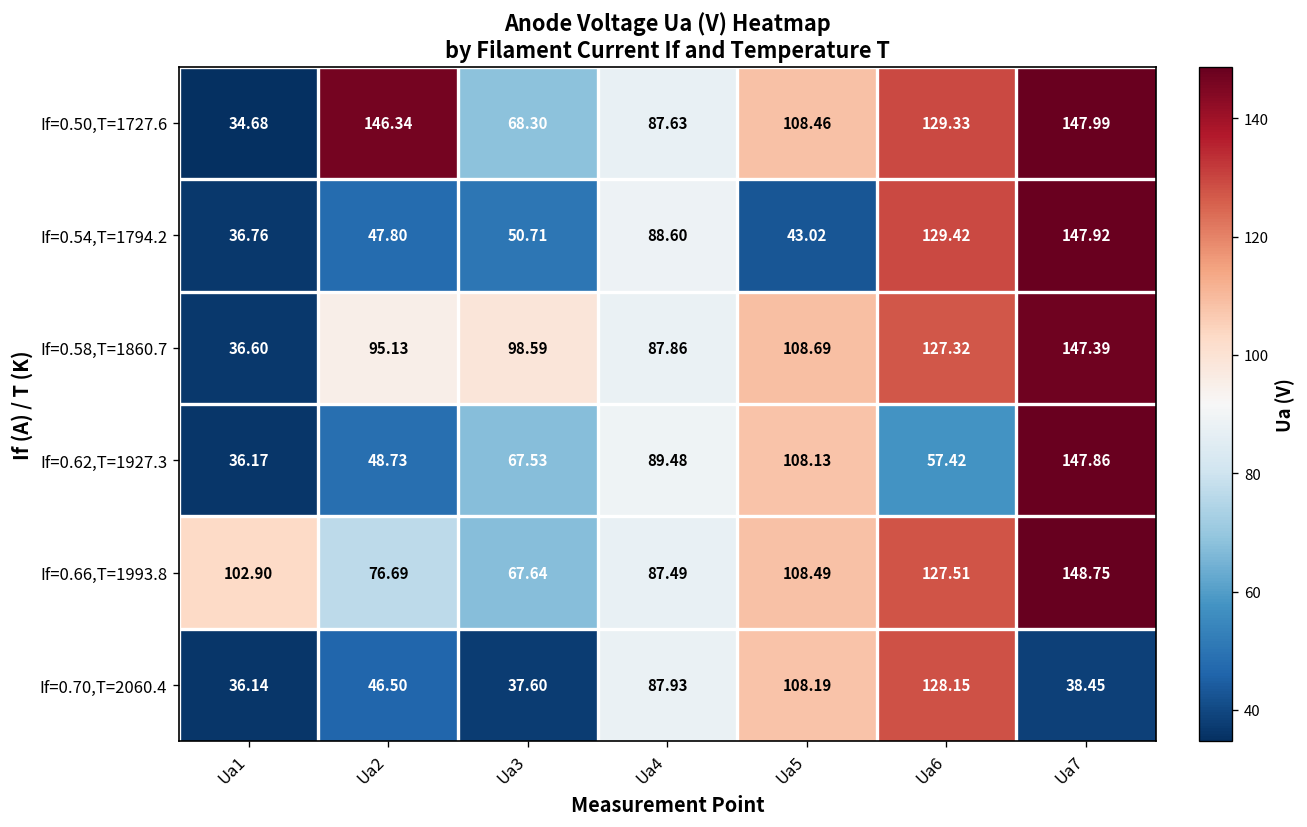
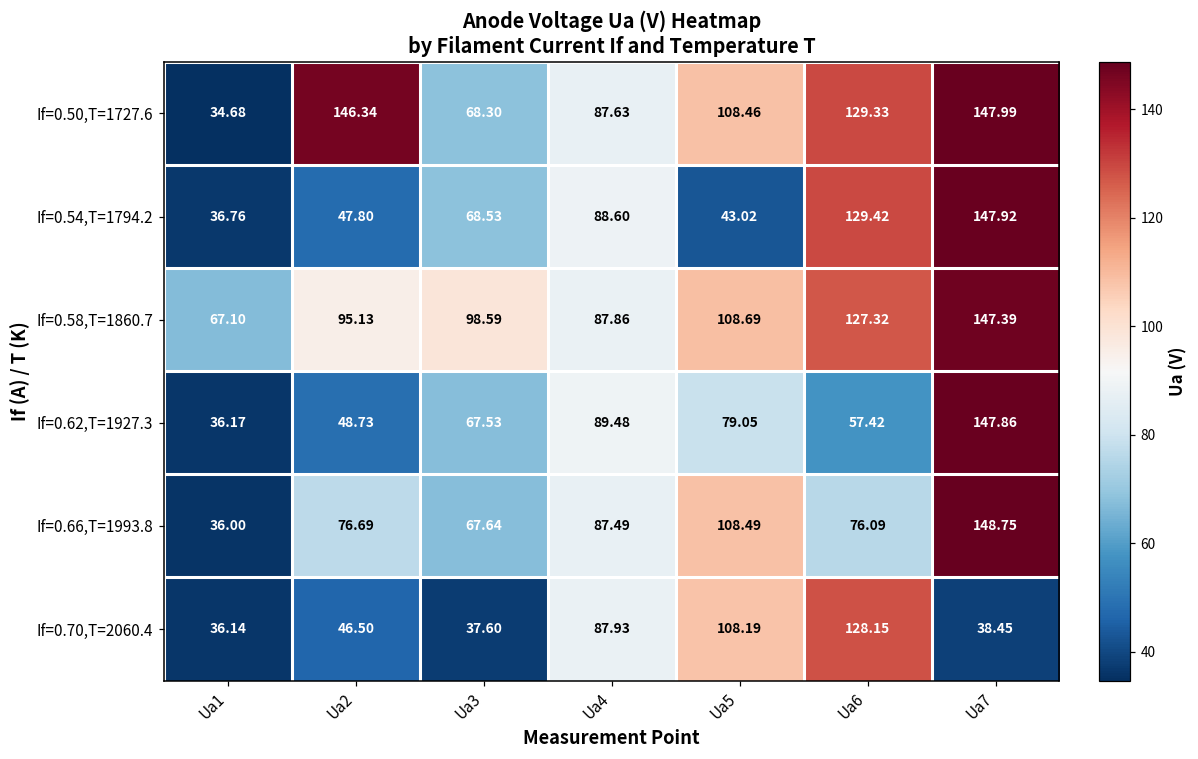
If=0.54,T=1794.2, Ua3: 50.71 -> 68.53
If=0.58,T=1860.7, Ua1: 36.60 -> 67.10
If=0.62,T=1927.3, Ua5: 108.13 -> 79.05
If=0.66,T=1993.8, Ua1: 102.90 -> 36.00
If=0.66,T=1993.8, Ua6: 127.51 -> 76.09
